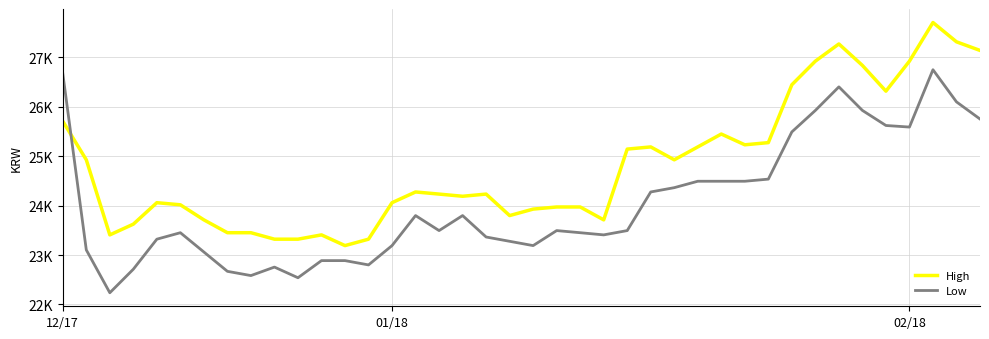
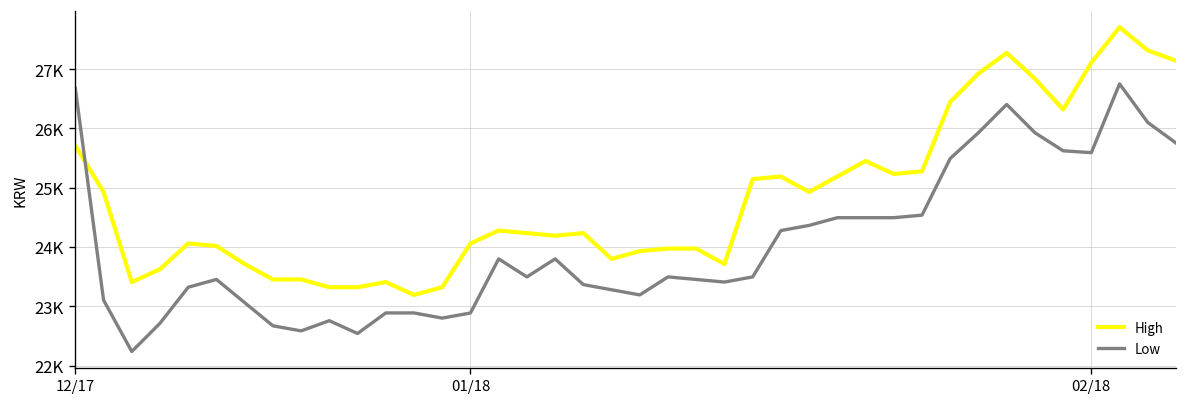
Low, 01/18: 23200 -> 22900
High, 02/18: 26900 -> 27100
